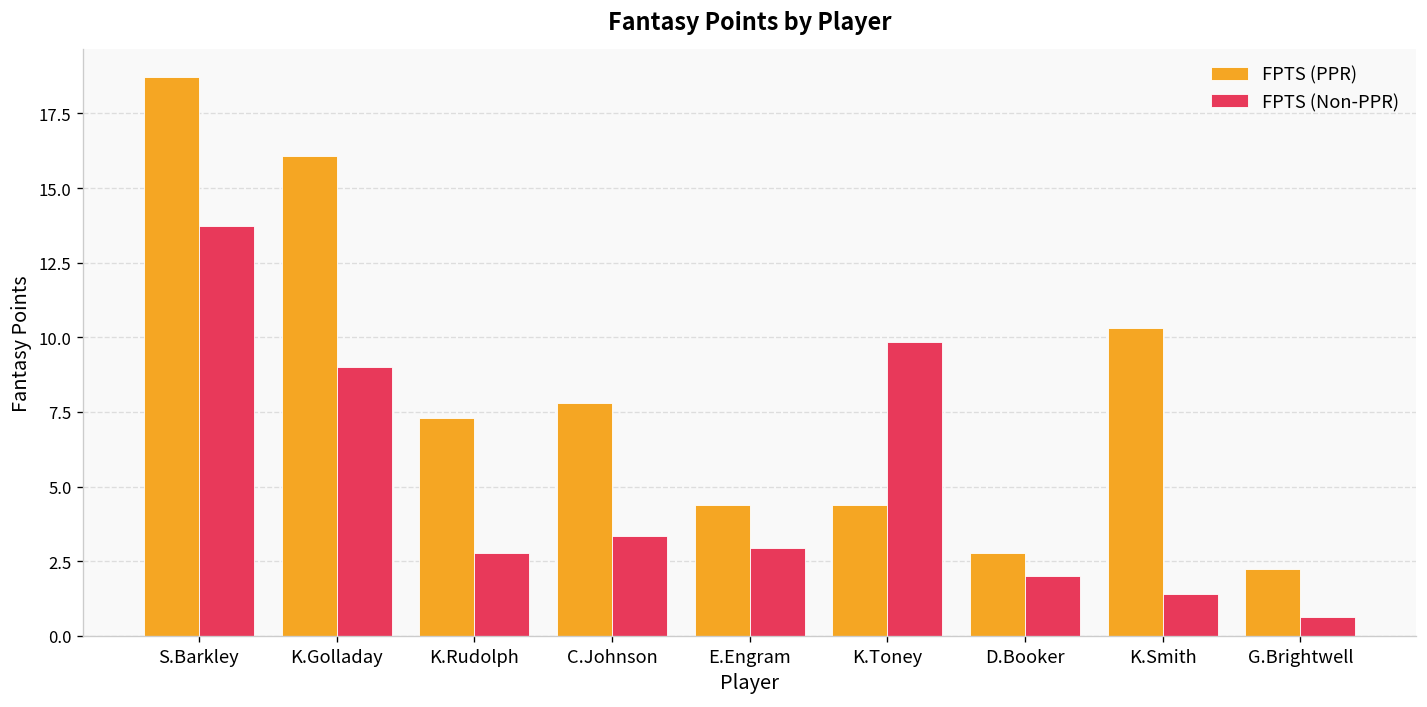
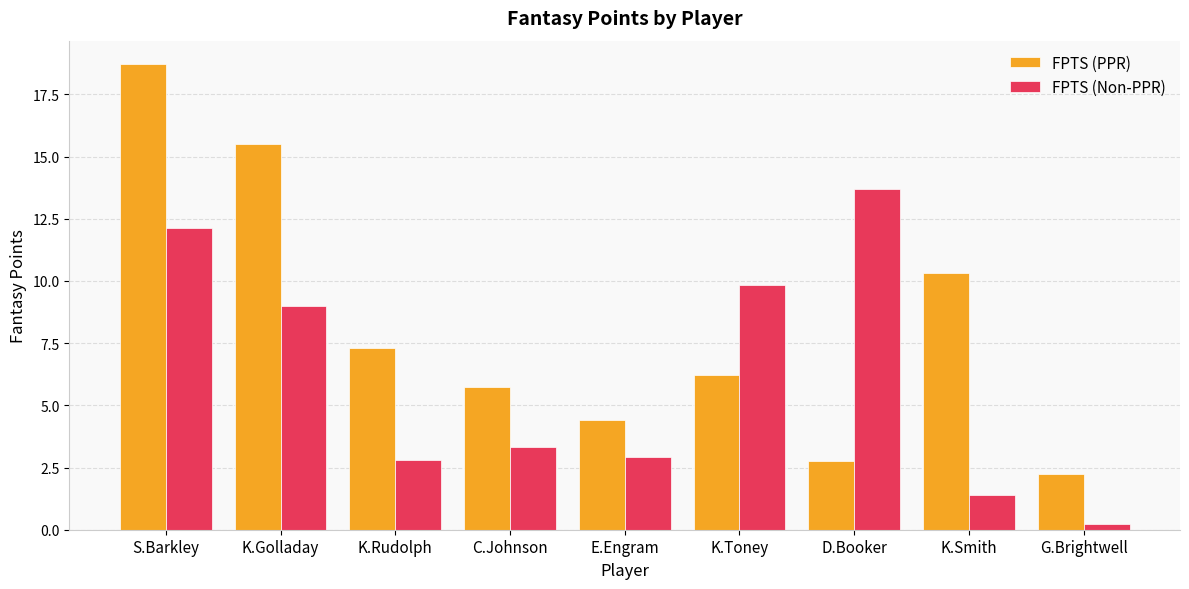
FPTS (Non-PPR), S.Barkley: 13.7 -> 12.1
FPTS (PPR), K.Golladay: 16.1 -> 15.5
FPTS (PPR), C.Johnson: 7.8 -> 5.8
FPTS (PPR), K.Toney: 4.4 -> 6.2
FPTS (Non-PPR), D.Booker: 2.0 -> 13.7
FPTS (Non-PPR), G.Brightwell: 0.6 -> 0.2
